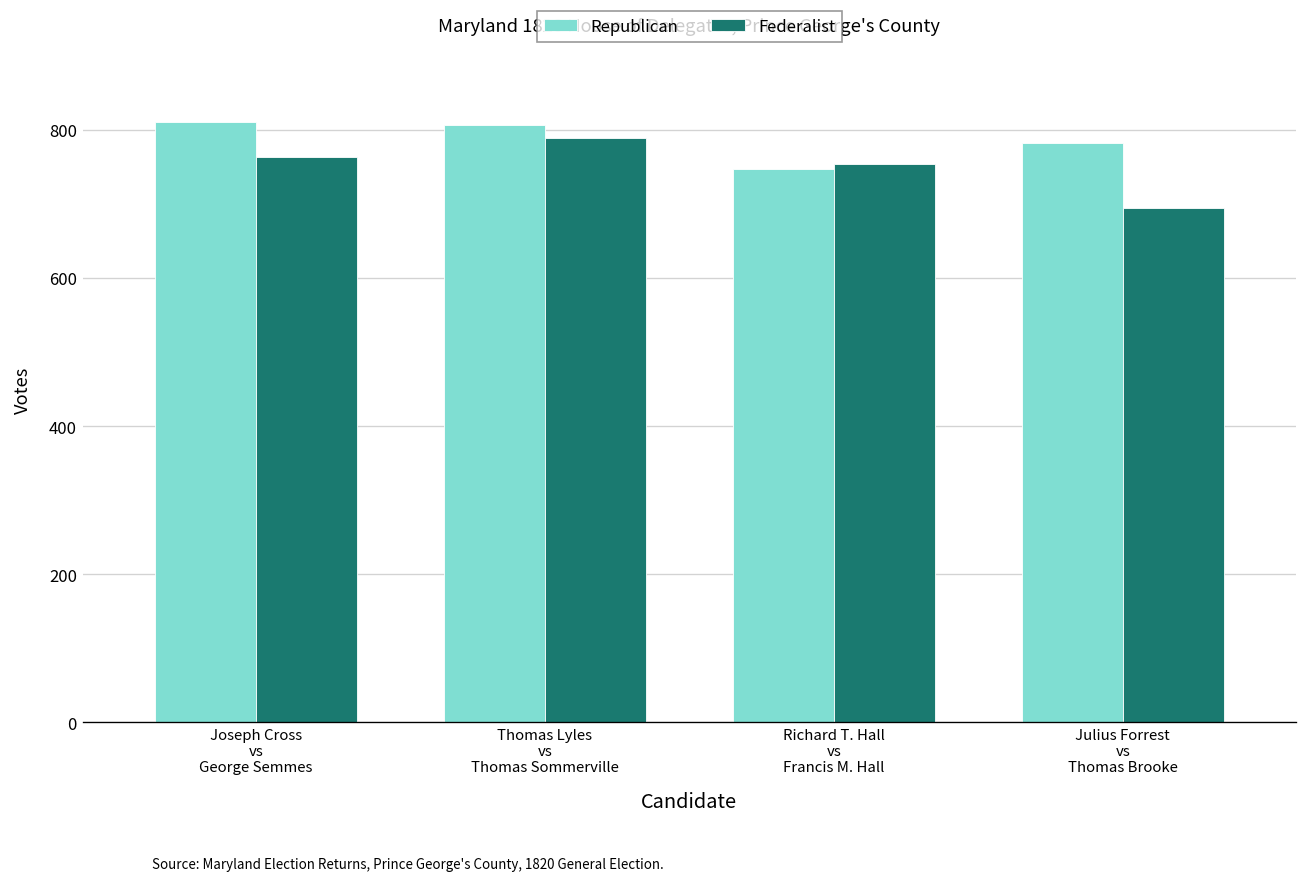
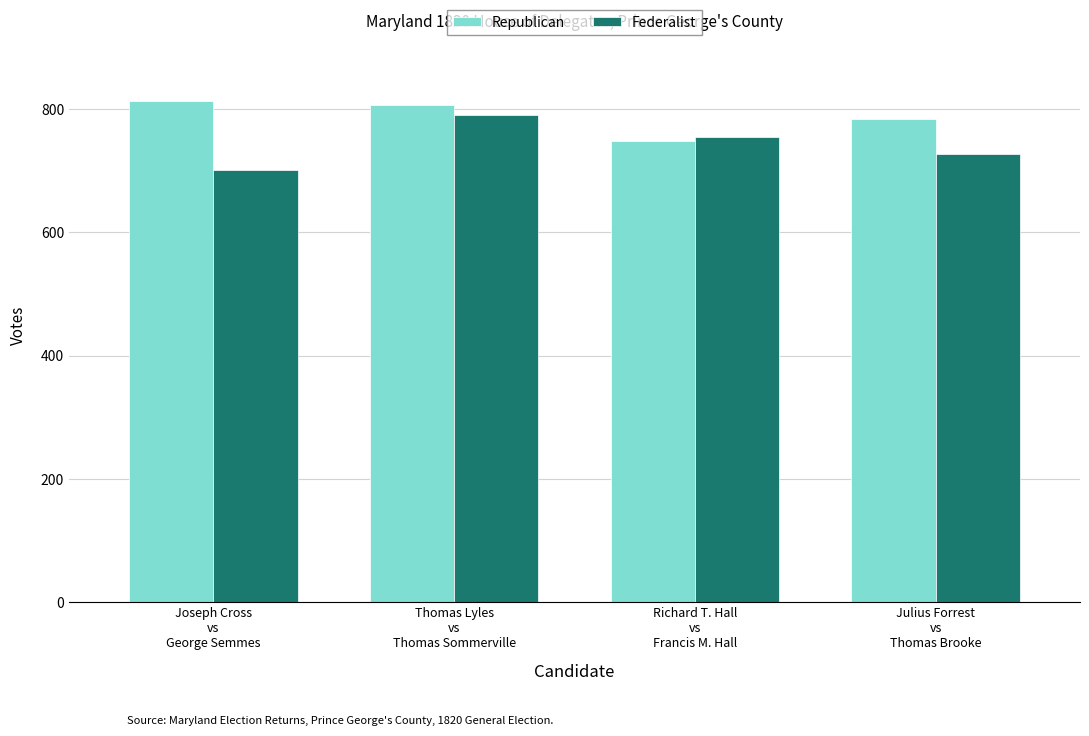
Federalist, Joseph Cross vs George Semmes: 760 -> 700
Federalist, Julius Forrest vs Thomas Brooke: 700 -> 730
